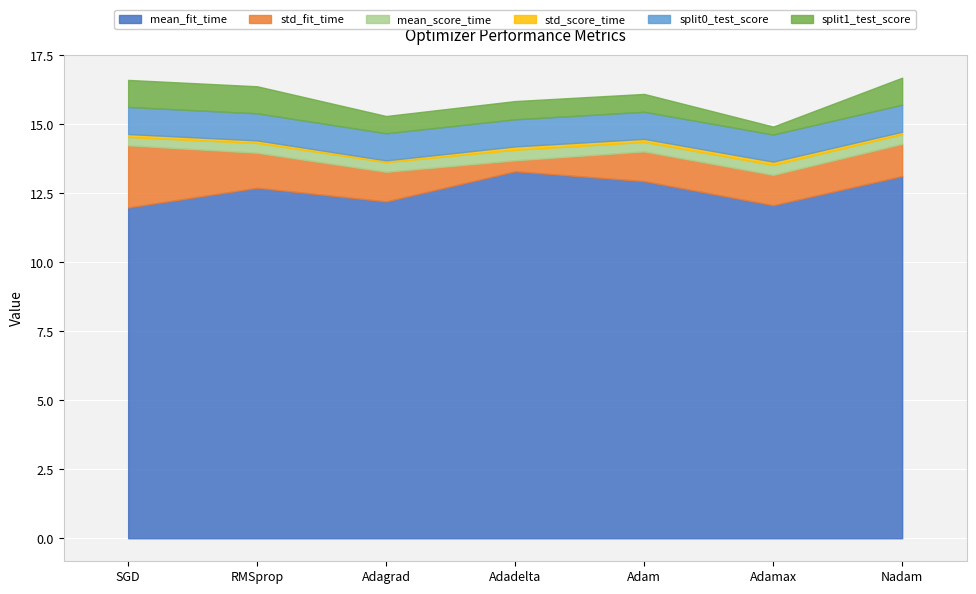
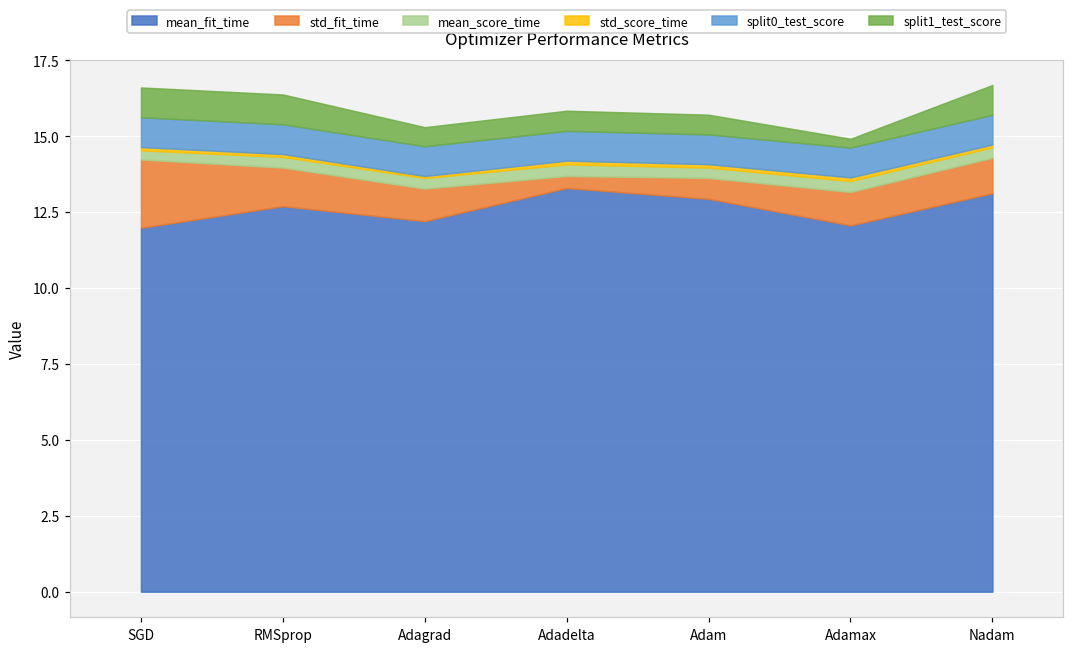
std_fit_time, Adam: 1.1 -> 0.7
